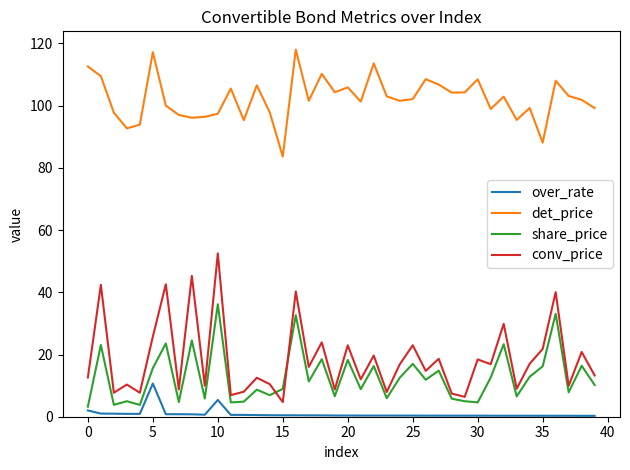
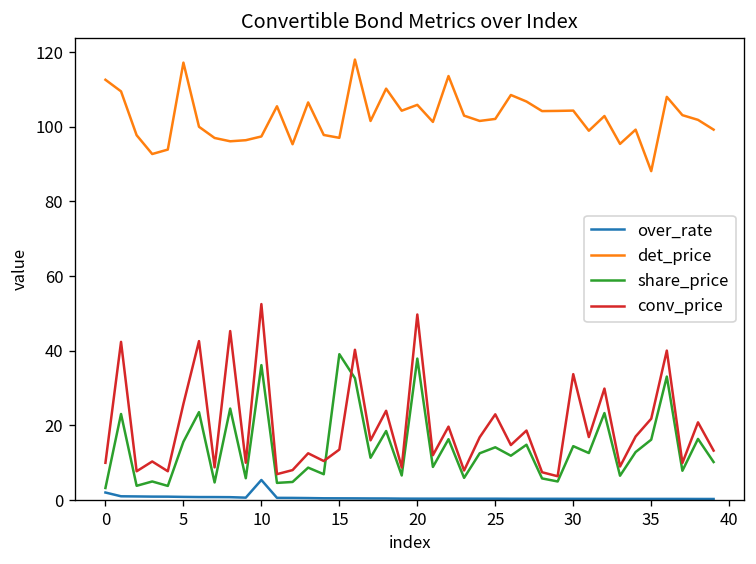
conv_price, 0: 13 -> 10
over_rate, 5: 11 -> 1
det_price, 15: 84 -> 97
share_price, 15: 9 -> 39
conv_price, 15: 5 -> 14
share_price, 20: 18 -> 38
conv_price, 20: 23 -> 50
share_price, 25: 17 -> 14
det_price, 30: 108 -> 104
share_price, 30: 5 -> 14
conv_price, 30: 18 -> 34
